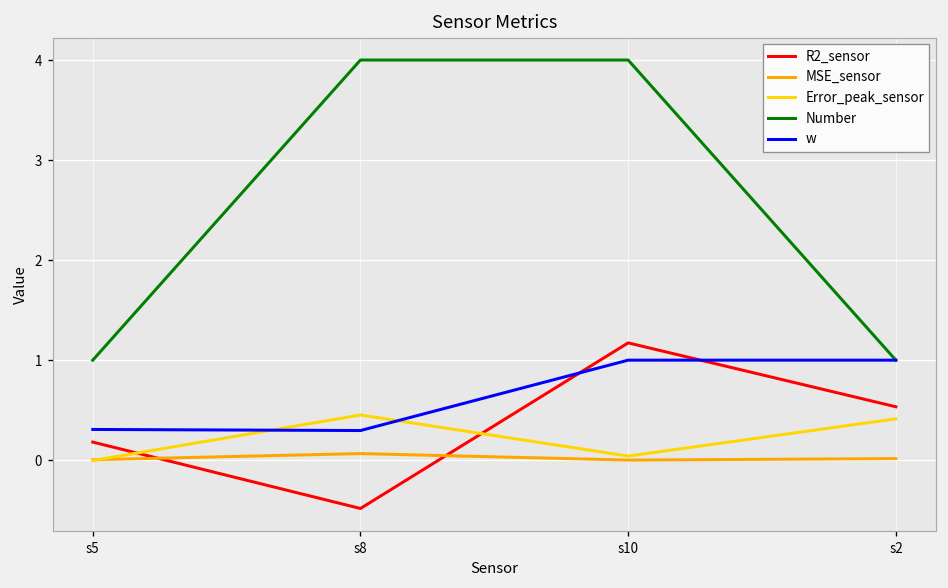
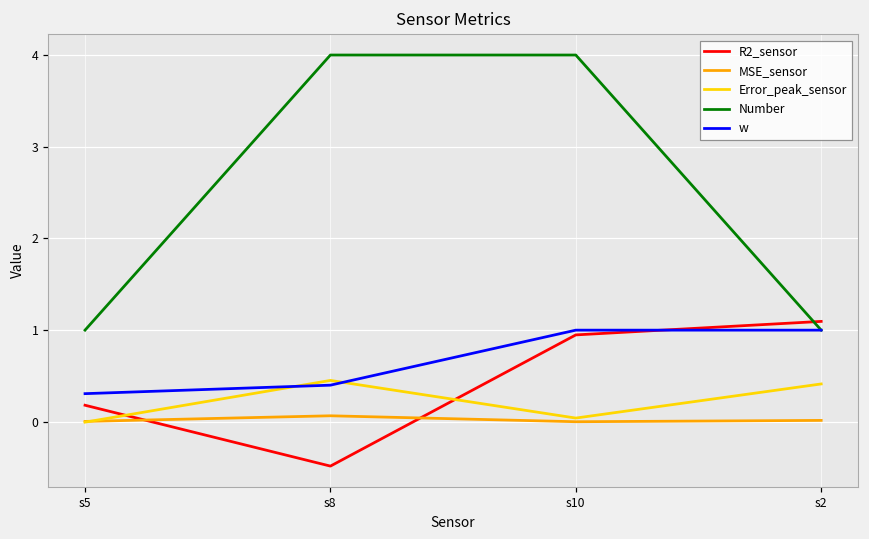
w, s8: 0.3 -> 0.4
R2_sensor, s10: 1.2 -> 0.9
R2_sensor, s2: 0.5 -> 1.1
